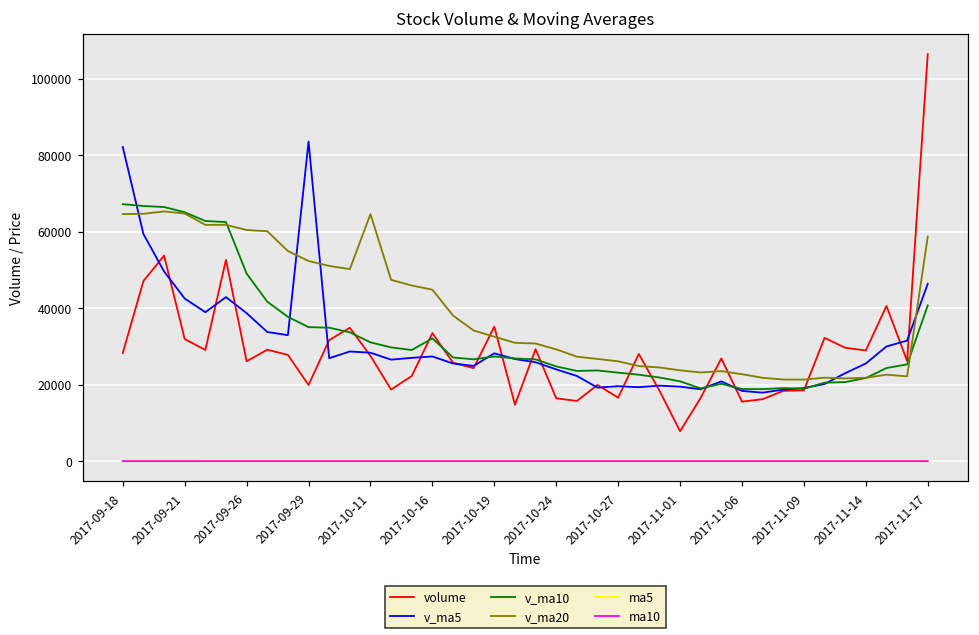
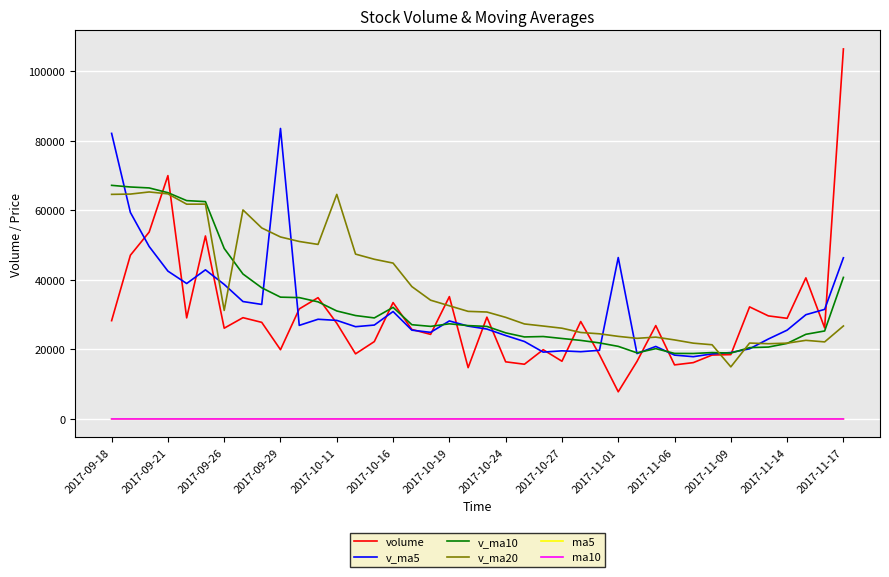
volume, 2017-09-21: 32000 -> 70000
v_ma20, 2017-09-26: 60000 -> 31000
v_ma5, 2017-10-16: 27000 -> 31000
v_ma5, 2017-11-01: 19000 -> 46000
v_ma20, 2017-11-09: 21000 -> 15000
v_ma20, 2017-11-17: 59000 -> 27000
